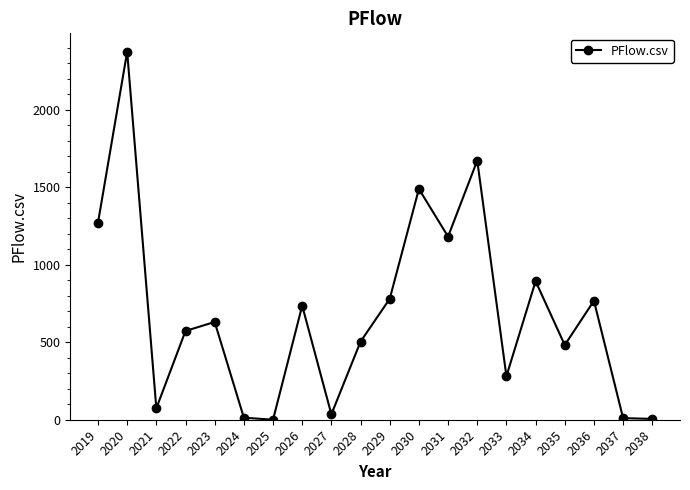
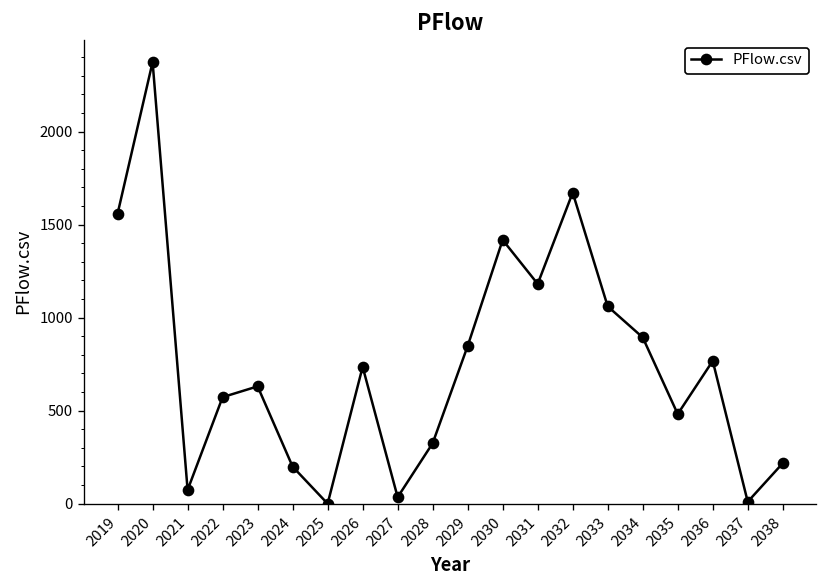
2019: 1270 -> 1560
2024: 10 -> 200
2028: 500 -> 330
2029: 780 -> 850
2030: 1490 -> 1420
2033: 280 -> 1060
2038: 10 -> 220
